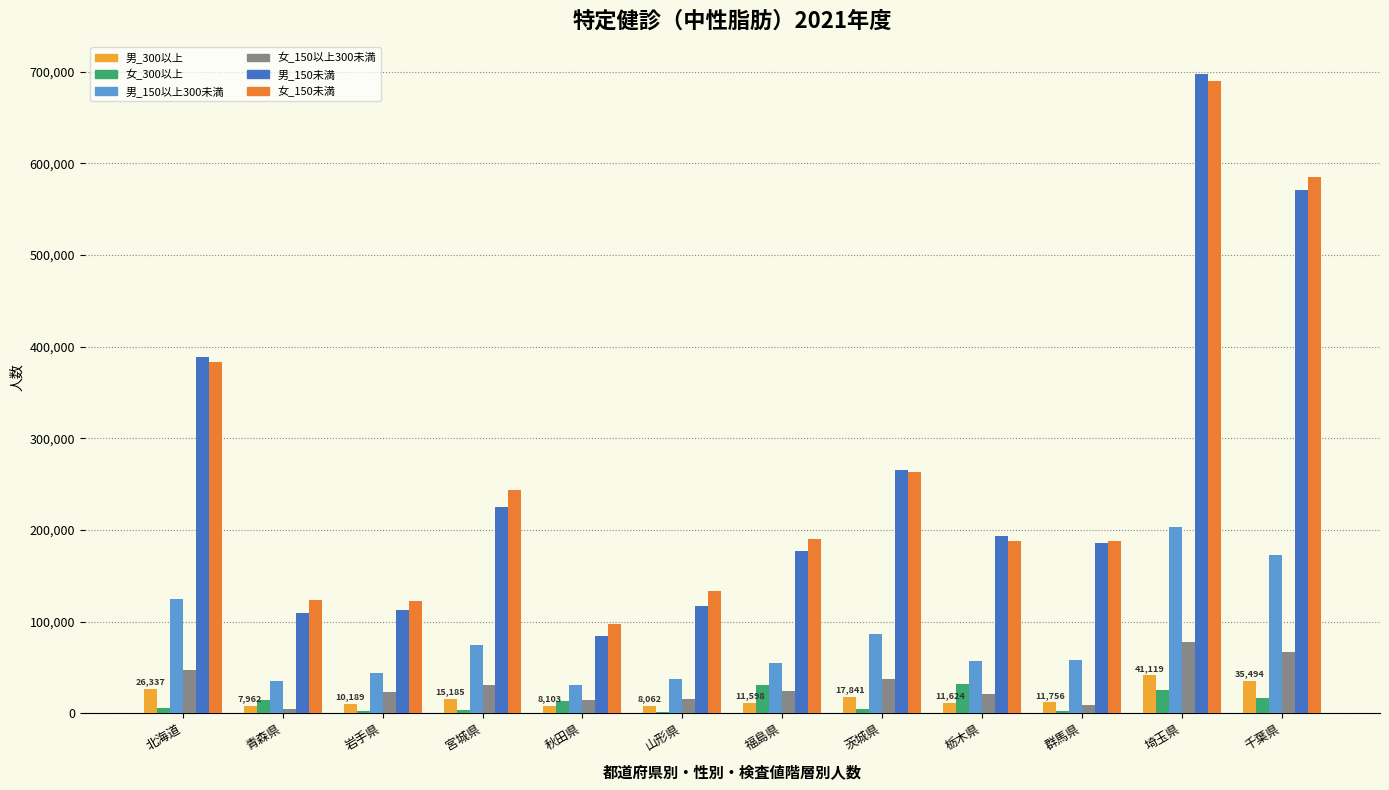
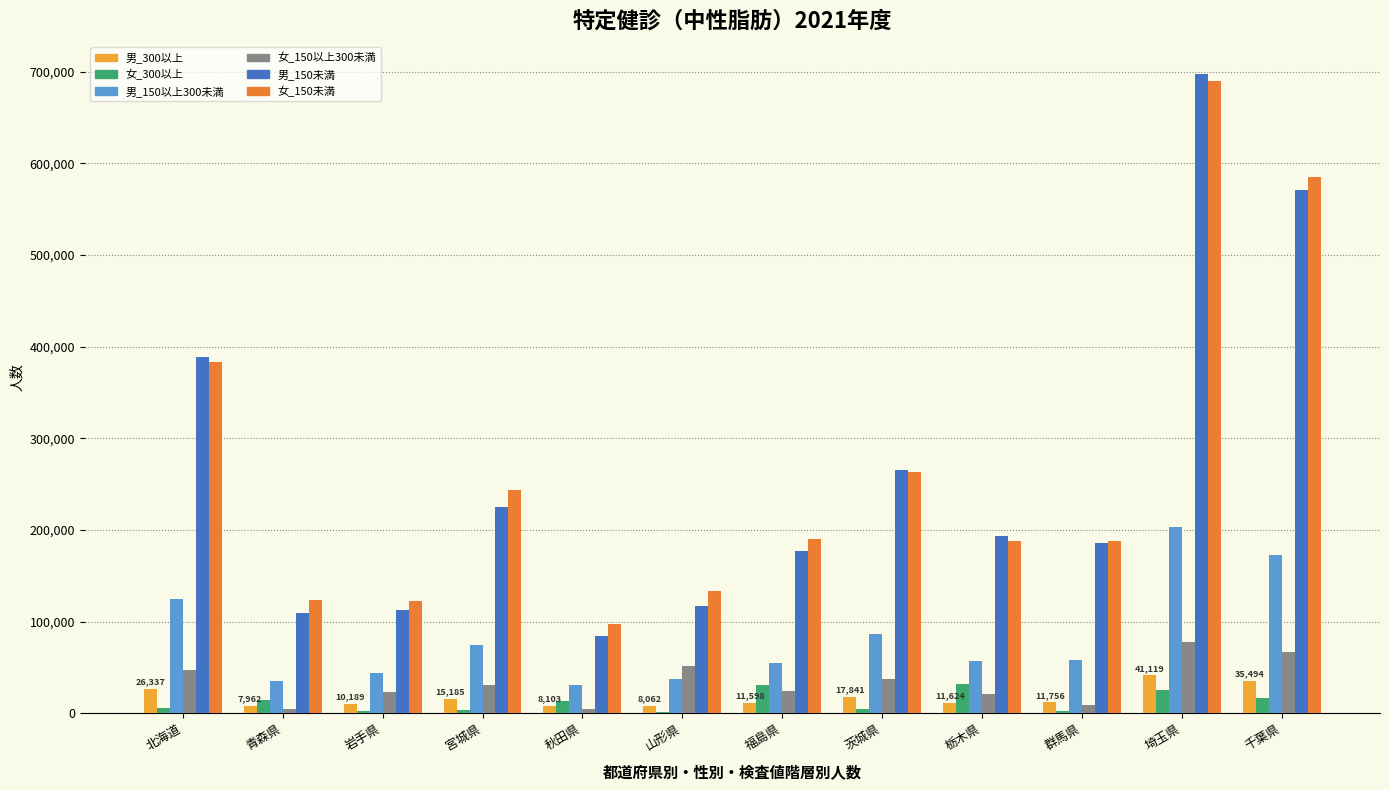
女_150以上300未満, 秋田県: 10,000 -> 0
女_150以上300未満, 山形県: 20,000 -> 50,000
